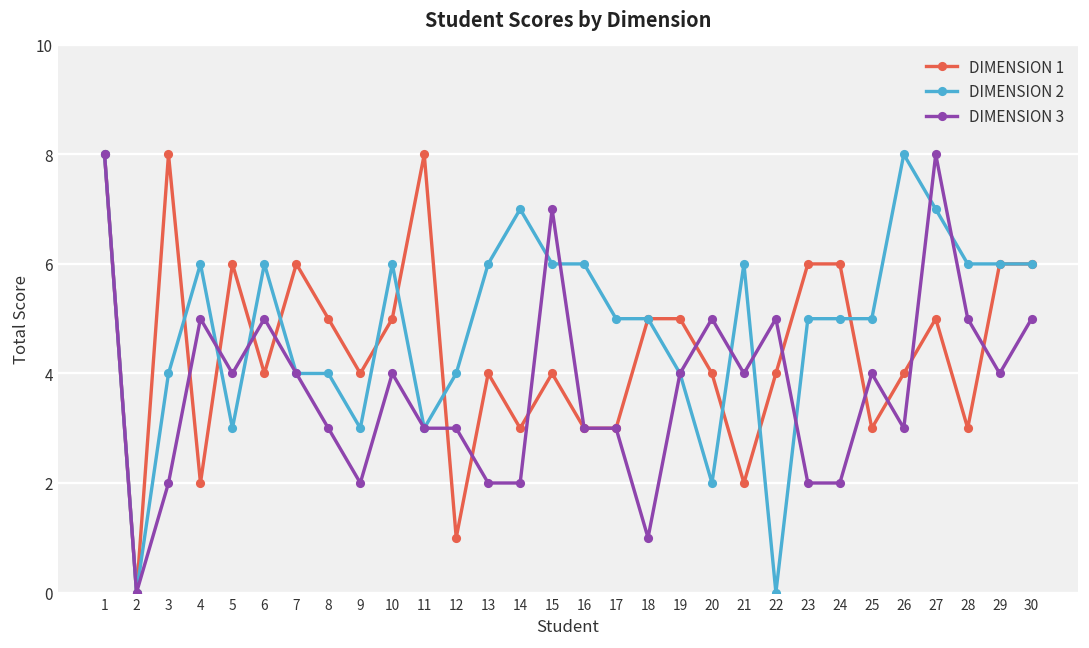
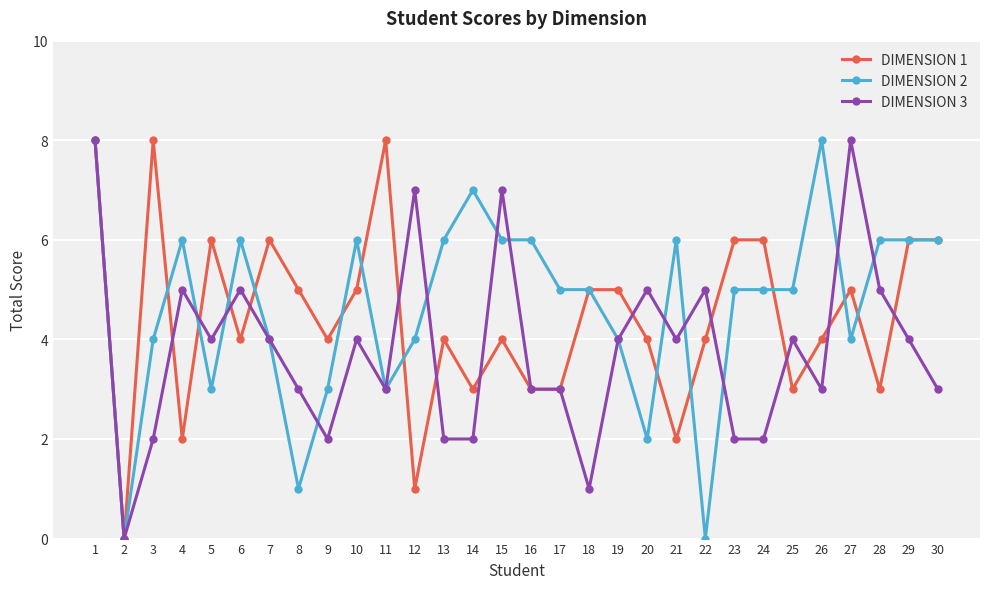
DIMENSION 2, 8: 4 -> 1
DIMENSION 3, 12: 3 -> 7
DIMENSION 2, 27: 7 -> 4
DIMENSION 3, 30: 5 -> 3
